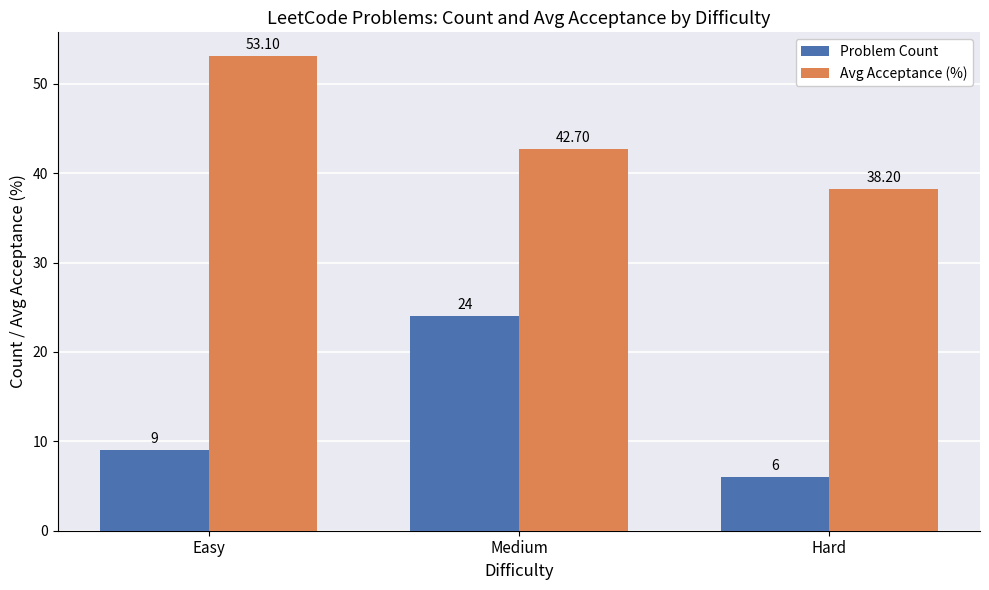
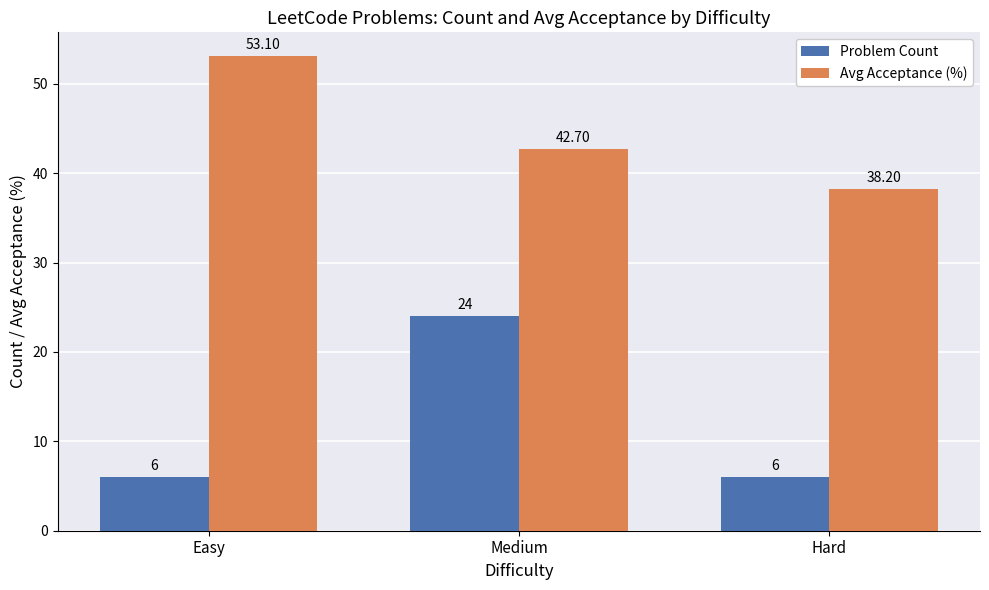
Problem Count, Easy: 9 -> 6
